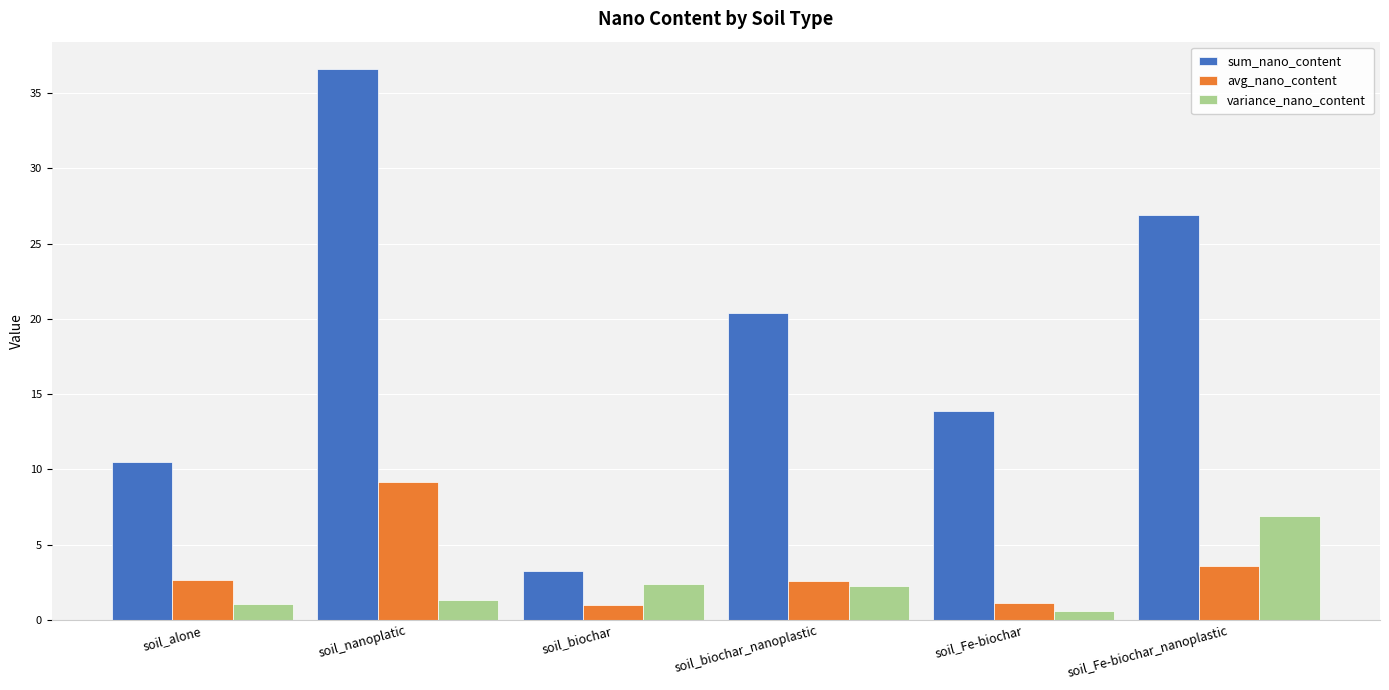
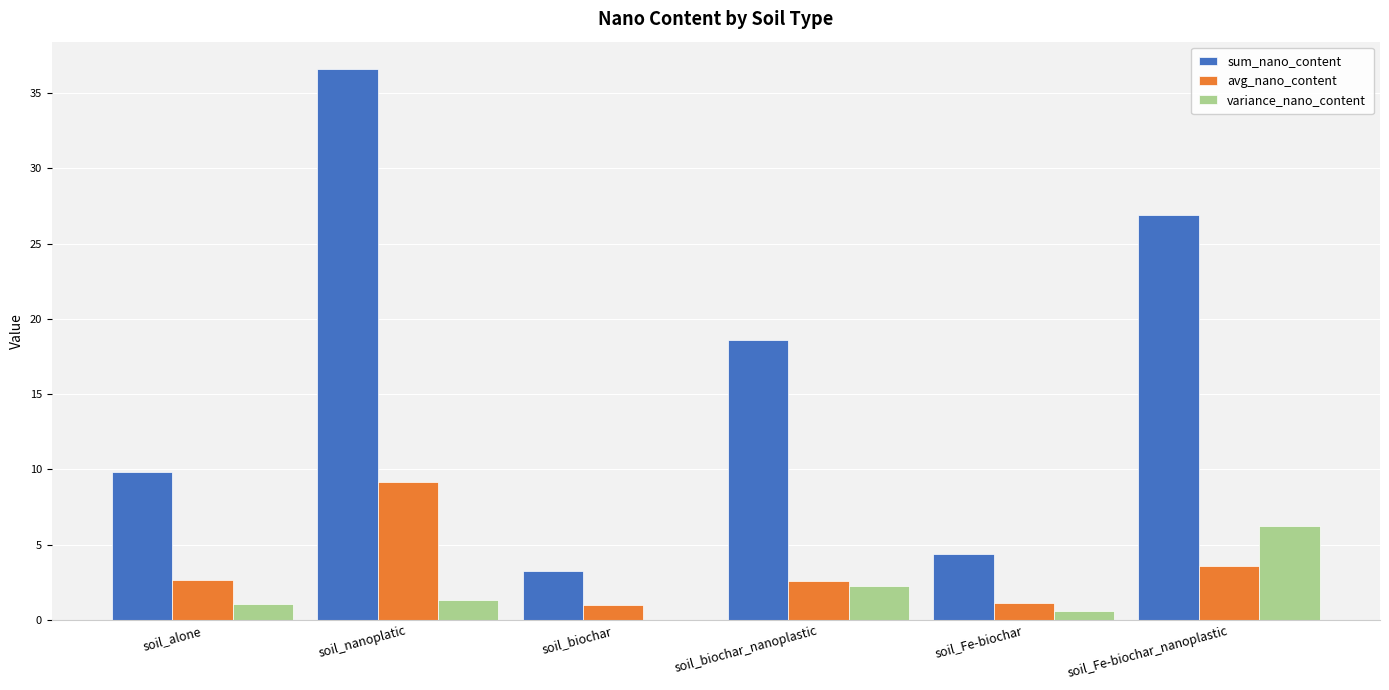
sum_nano_content, soil_alone: 10.5 -> 9.8
variance_nano_content, soil_biochar: 2.4 -> 0.0
sum_nano_content, soil_biochar_nanoplastic: 20.4 -> 18.6
sum_nano_content, soil_Fe-biochar: 13.9 -> 4.4
variance_nano_content, soil_Fe-biochar_nanoplastic: 6.9 -> 6.2
